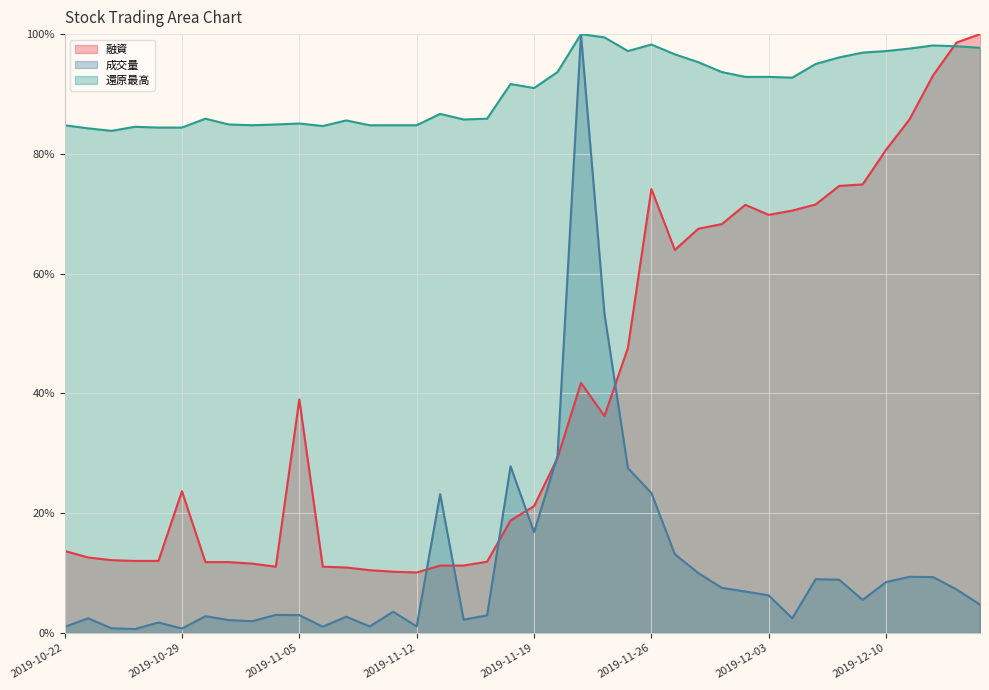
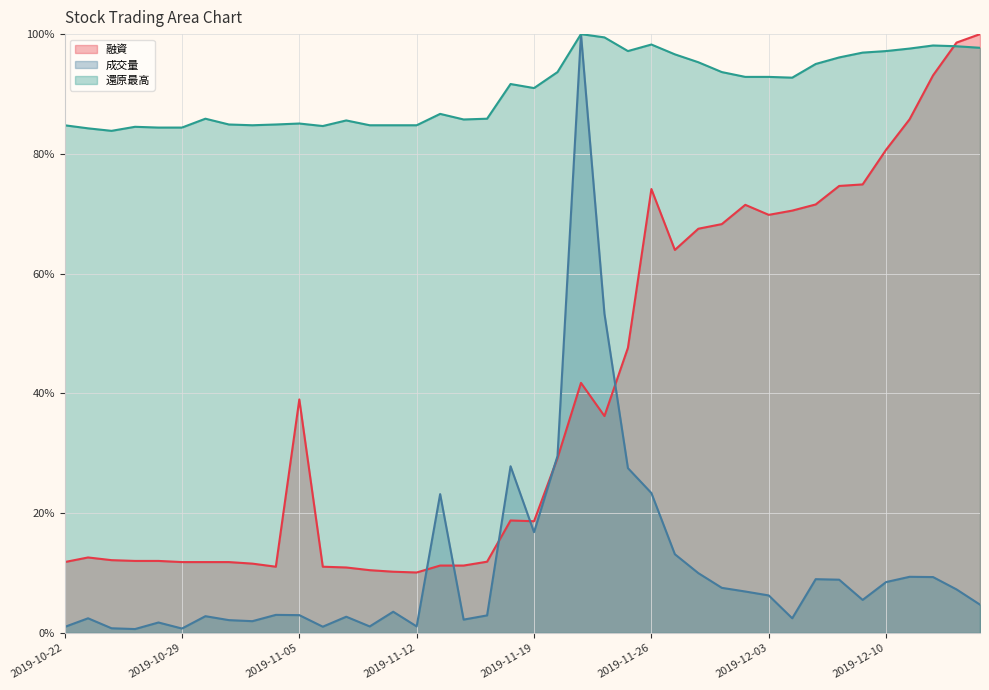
融資, 2019-10-22: 14% -> 12%
融資, 2019-10-29: 24% -> 12%
融資, 2019-11-19: 21% -> 19%
